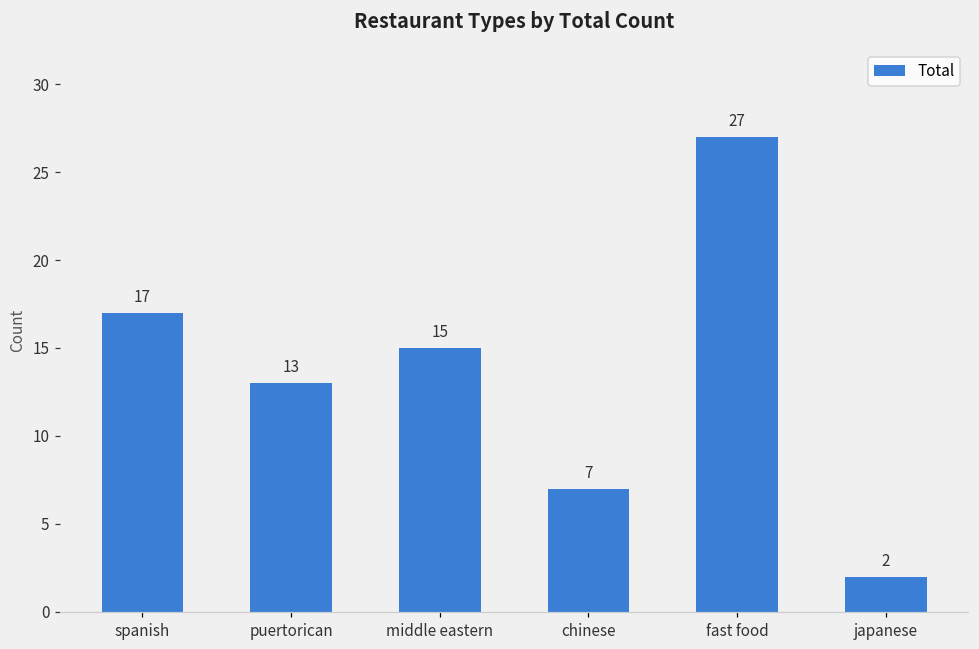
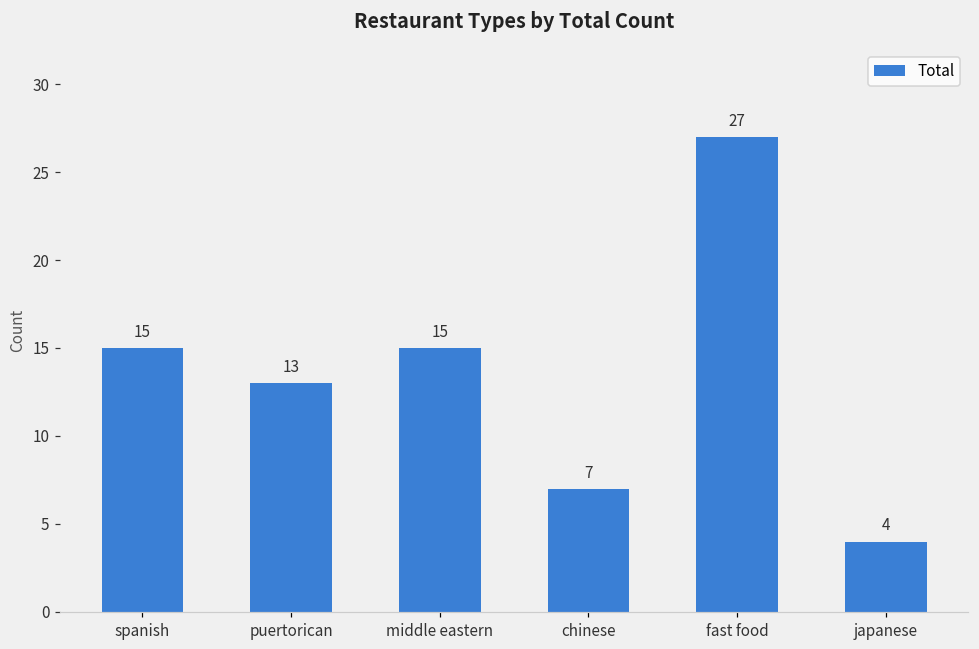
spanish: 17 -> 15
japanese: 2 -> 4
